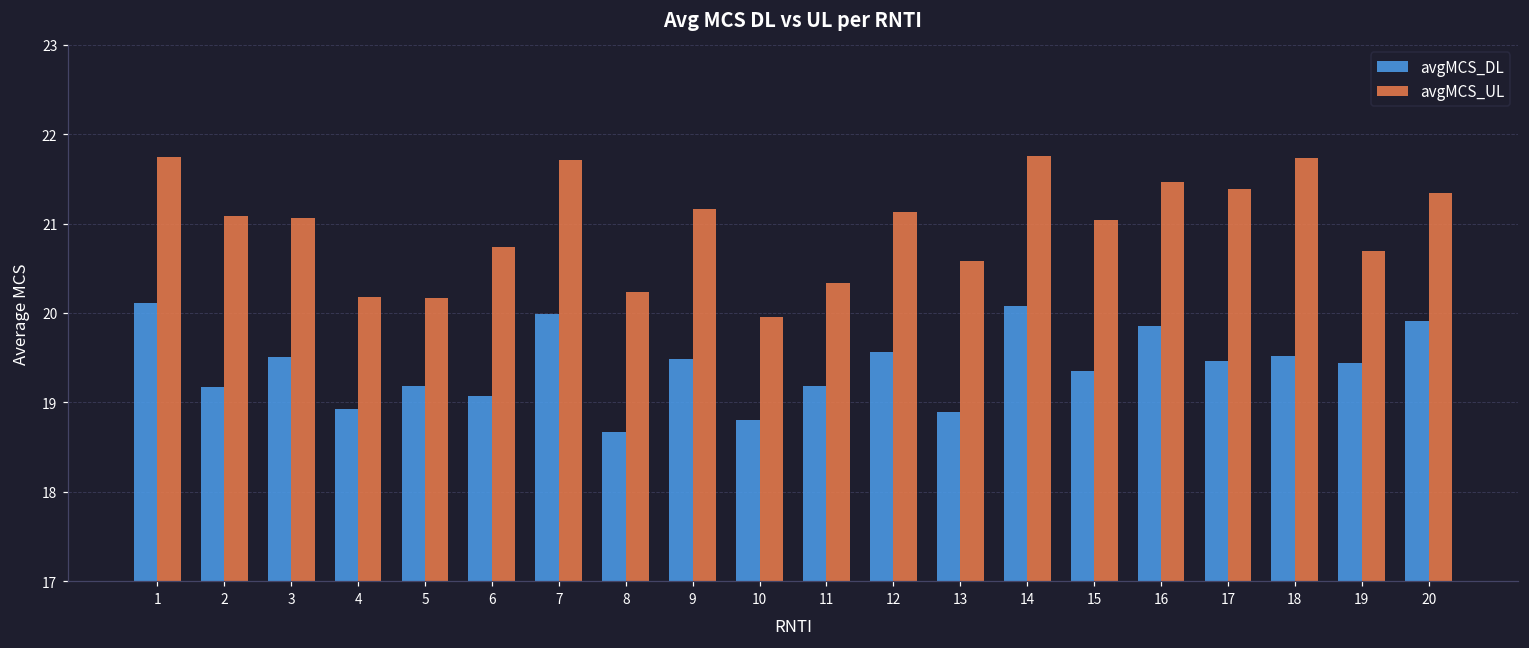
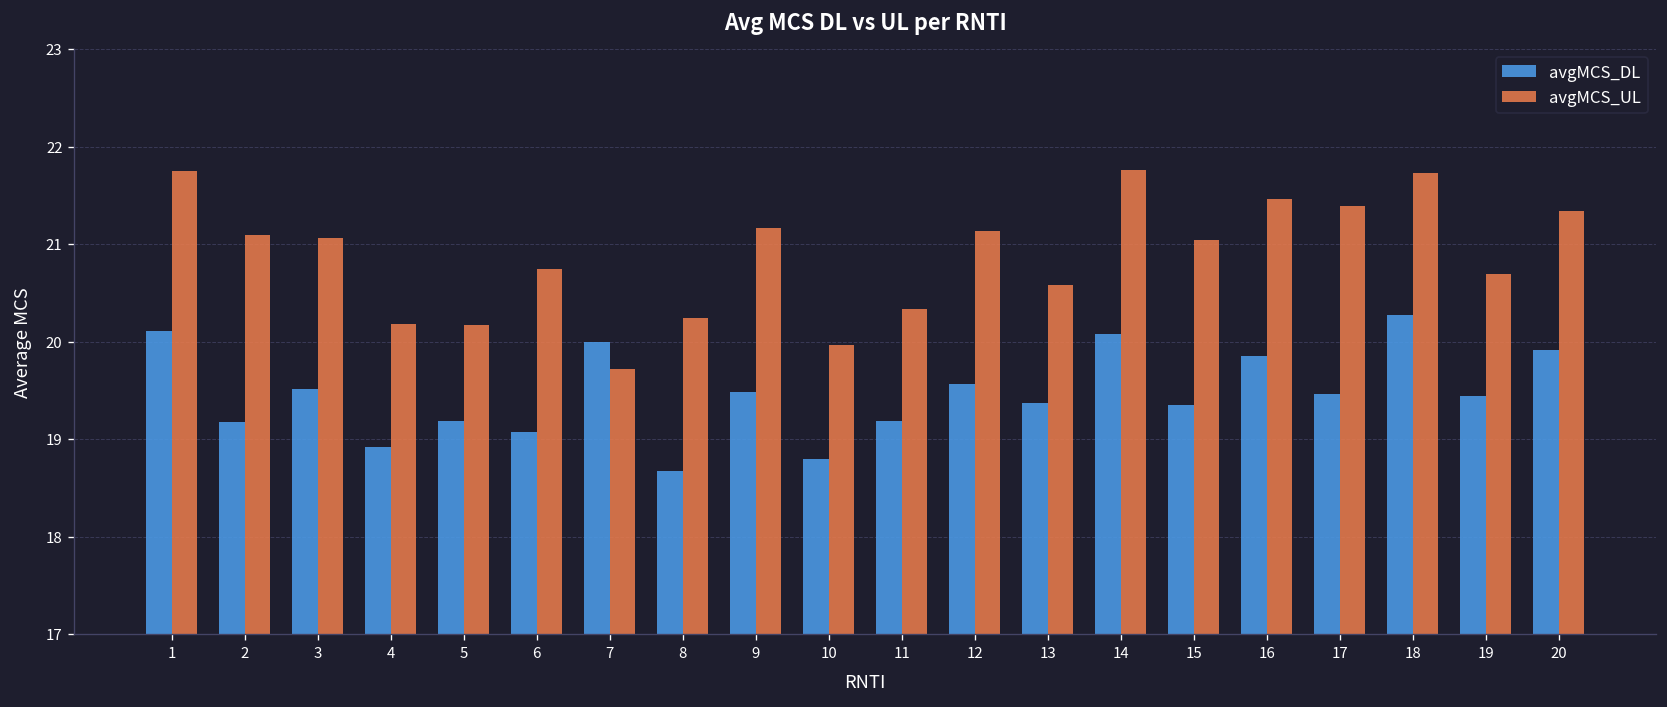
avgMCS_UL, 7: 21.7 -> 19.7
avgMCS_DL, 13: 18.9 -> 19.4
avgMCS_DL, 18: 19.5 -> 20.3
